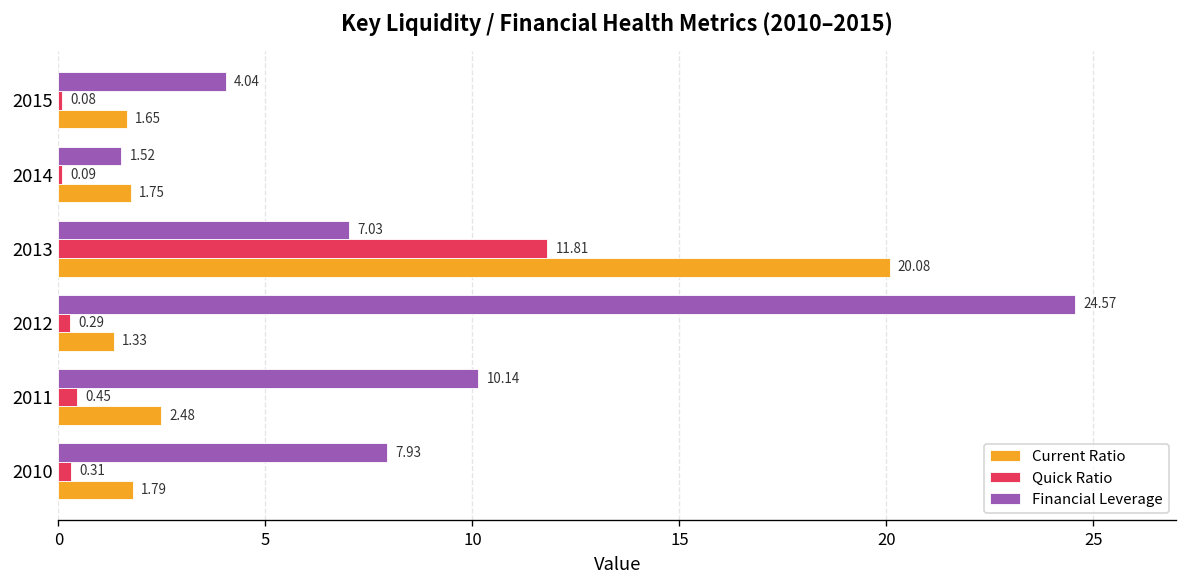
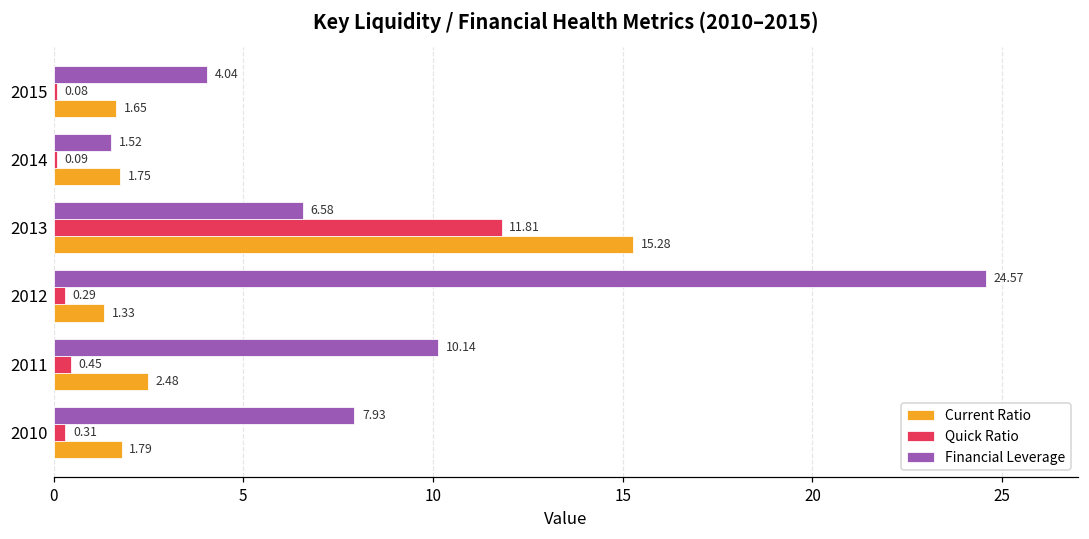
Financial Leverage, 2013: 7.03 -> 6.58
Current Ratio, 2013: 20.08 -> 15.28
